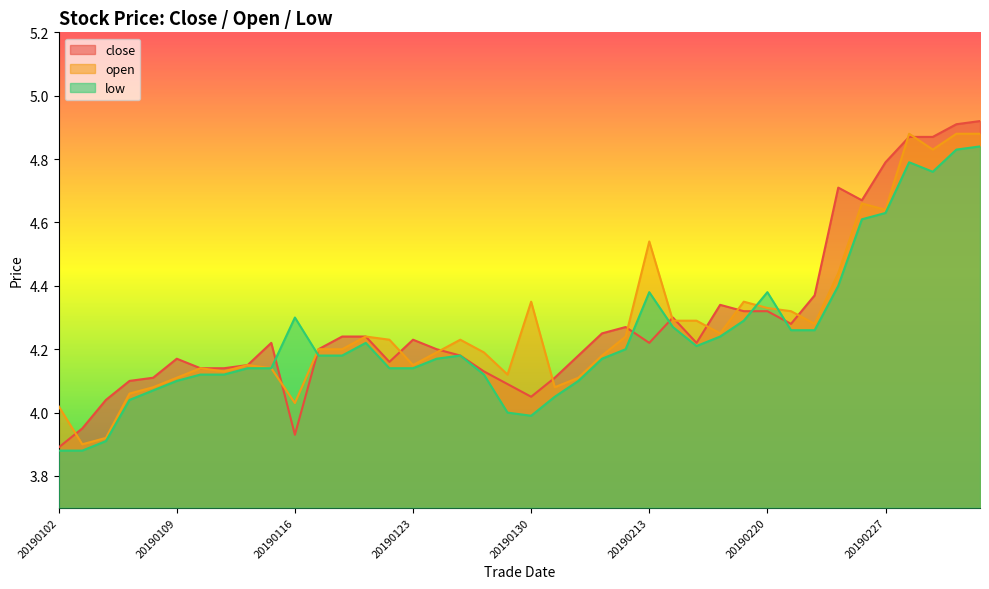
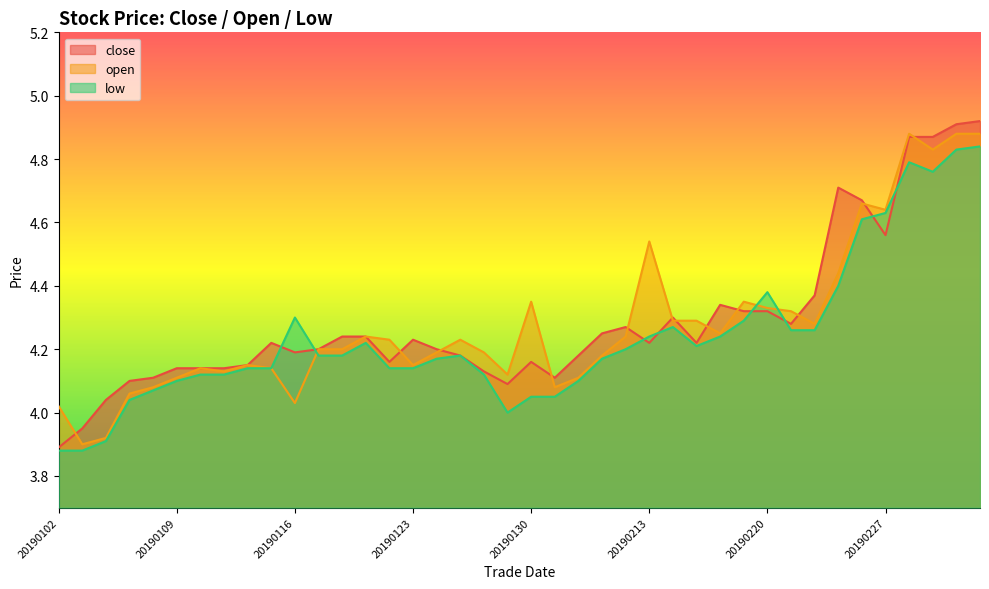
close, 20190109: 4.17 -> 4.14
close, 20190116: 3.93 -> 4.19
close, 20190130: 4.05 -> 4.16
low, 20190130: 3.99 -> 4.05
low, 20190213: 4.38 -> 4.24
close, 20190227: 4.79 -> 4.56
